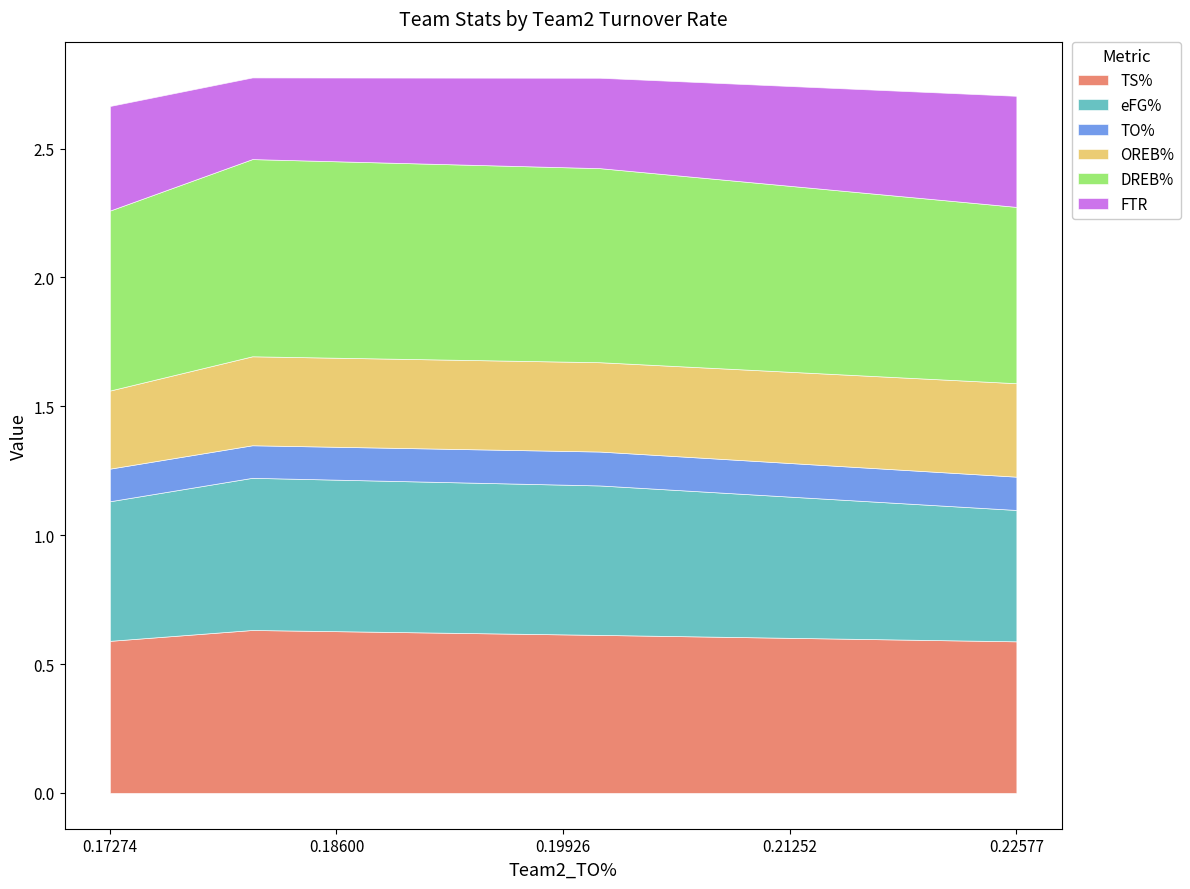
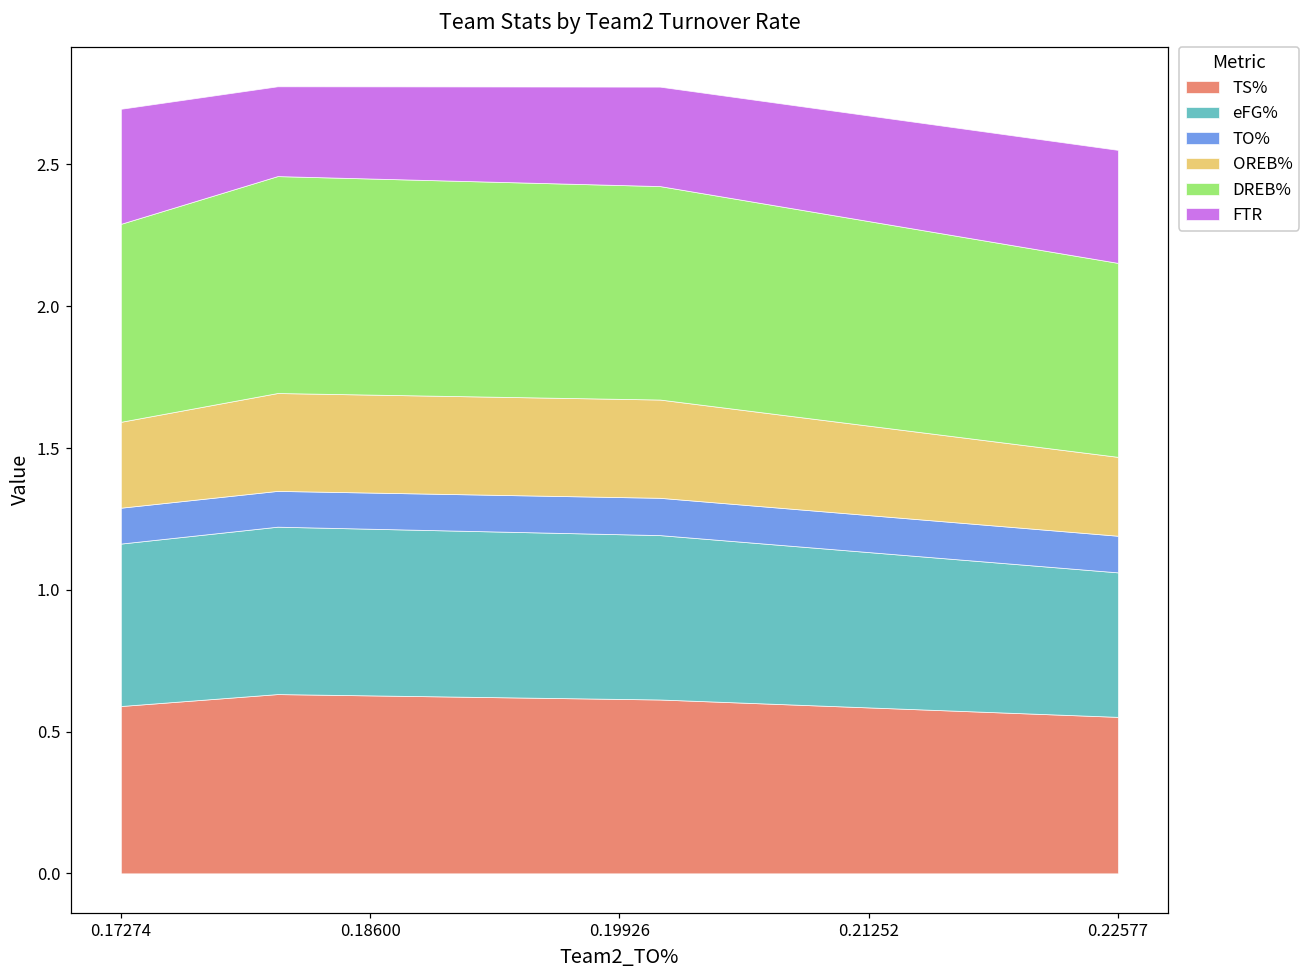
eFG%, 0.17274: 0.54 -> 0.57
TS%, 0.22577: 0.59 -> 0.55
OREB%, 0.22577: 0.36 -> 0.28
FTR, 0.22577: 0.43 -> 0.40
